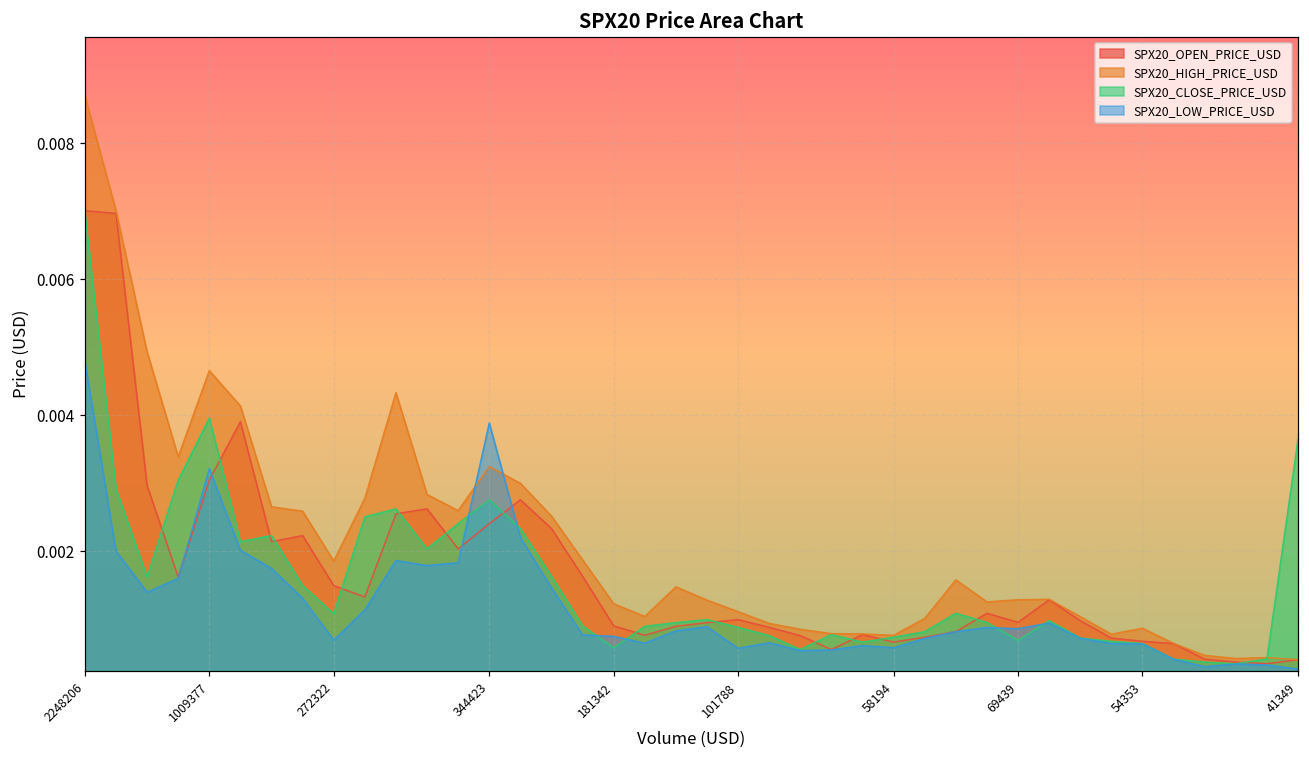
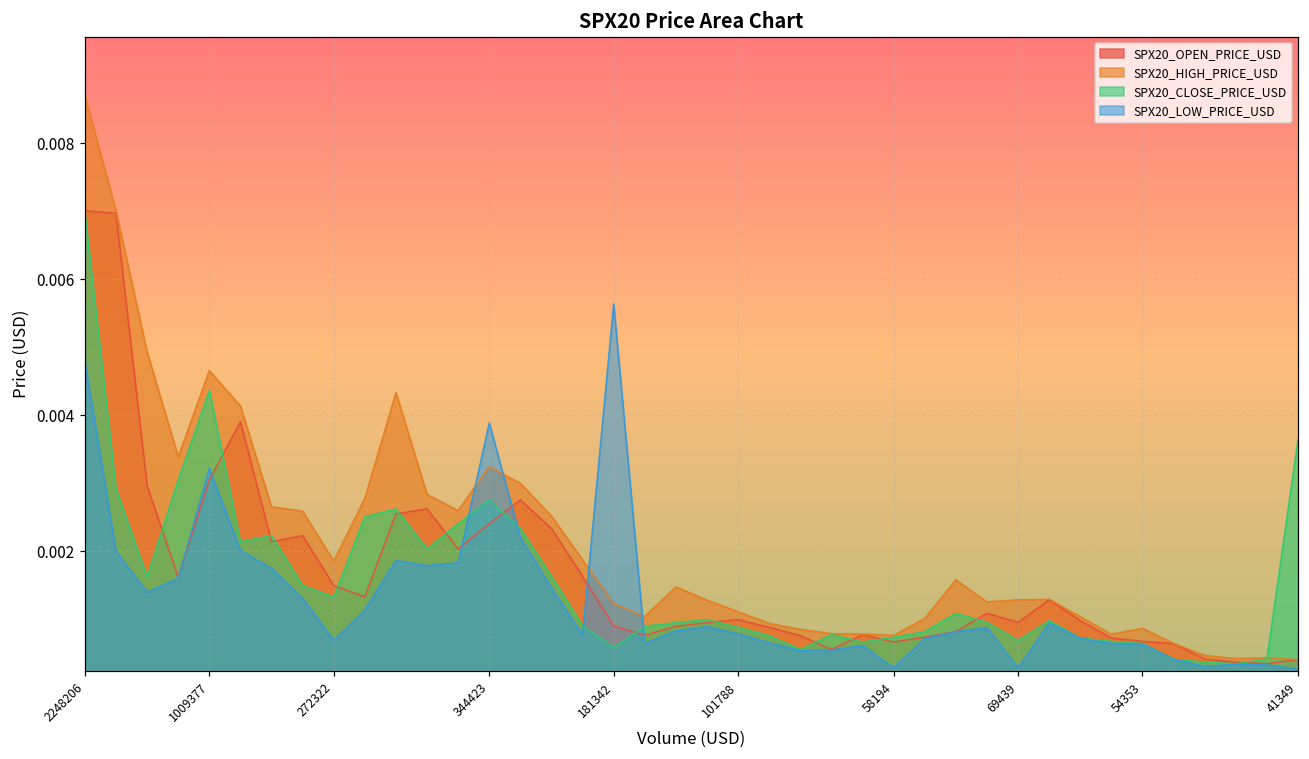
SPX20_CLOSE_PRICE_USD, 1009377: 0.0040 -> 0.0044
SPX20_CLOSE_PRICE_USD, 272322: 0.0011 -> 0.0013
SPX20_LOW_PRICE_USD, 181342: 0.0008 -> 0.0056
SPX20_LOW_PRICE_USD, 101788: 0.0006 -> 0.0008
SPX20_LOW_PRICE_USD, 58194: 0.0006 -> 0.0003
SPX20_LOW_PRICE_USD, 69439: 0.0009 -> 0.0003
